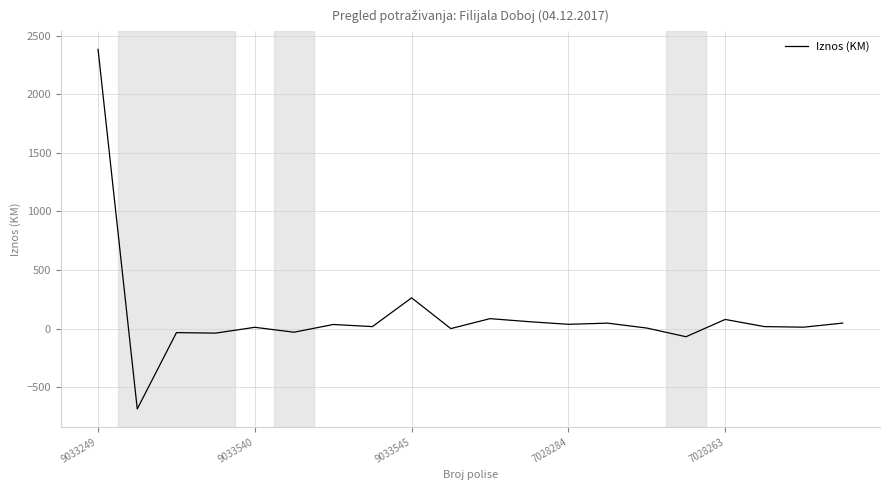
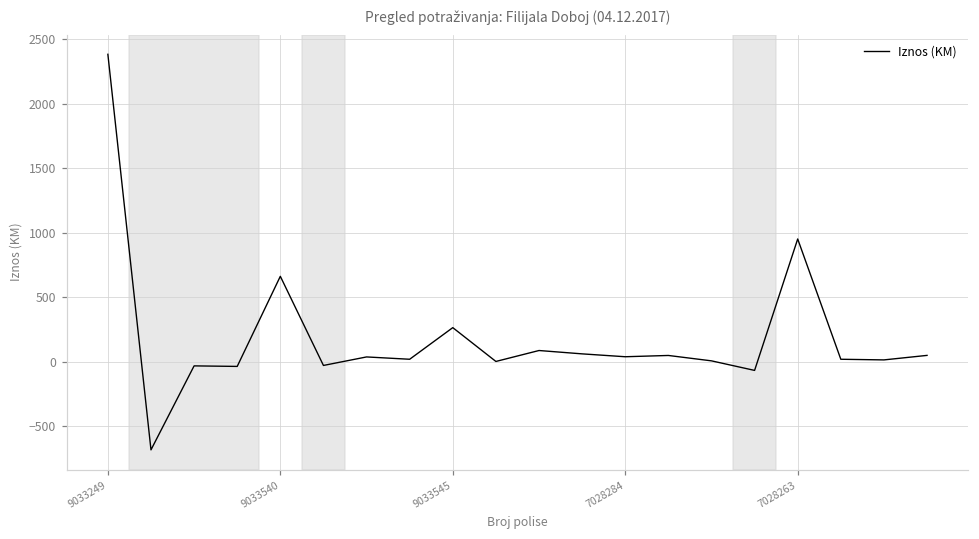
9033540: 10 -> 660
7028263: 80 -> 950
